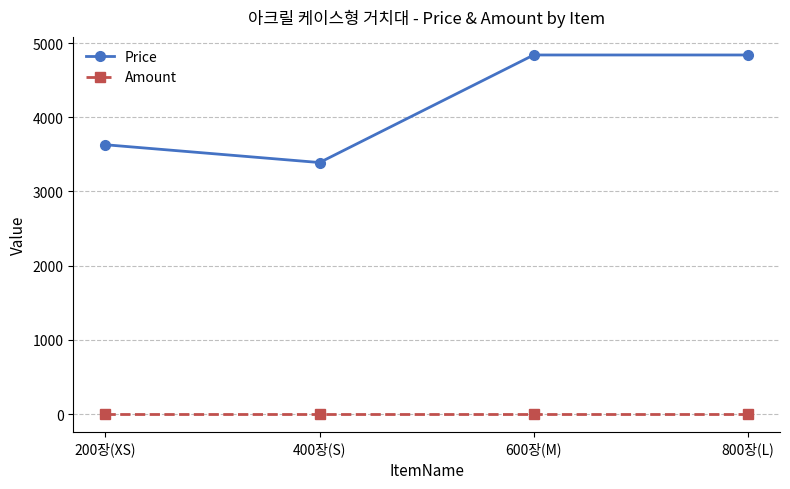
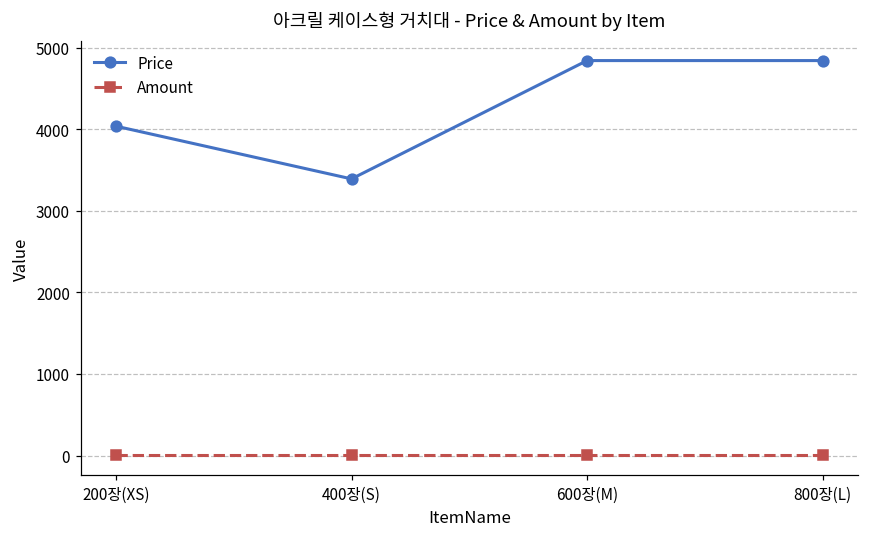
Price, 200장(XS): 3600 -> 4000
